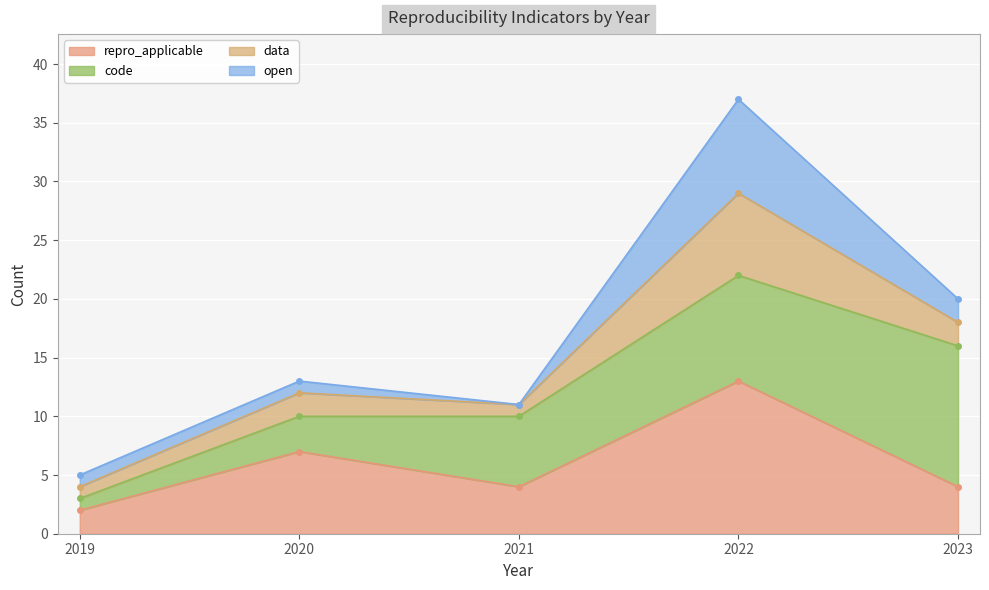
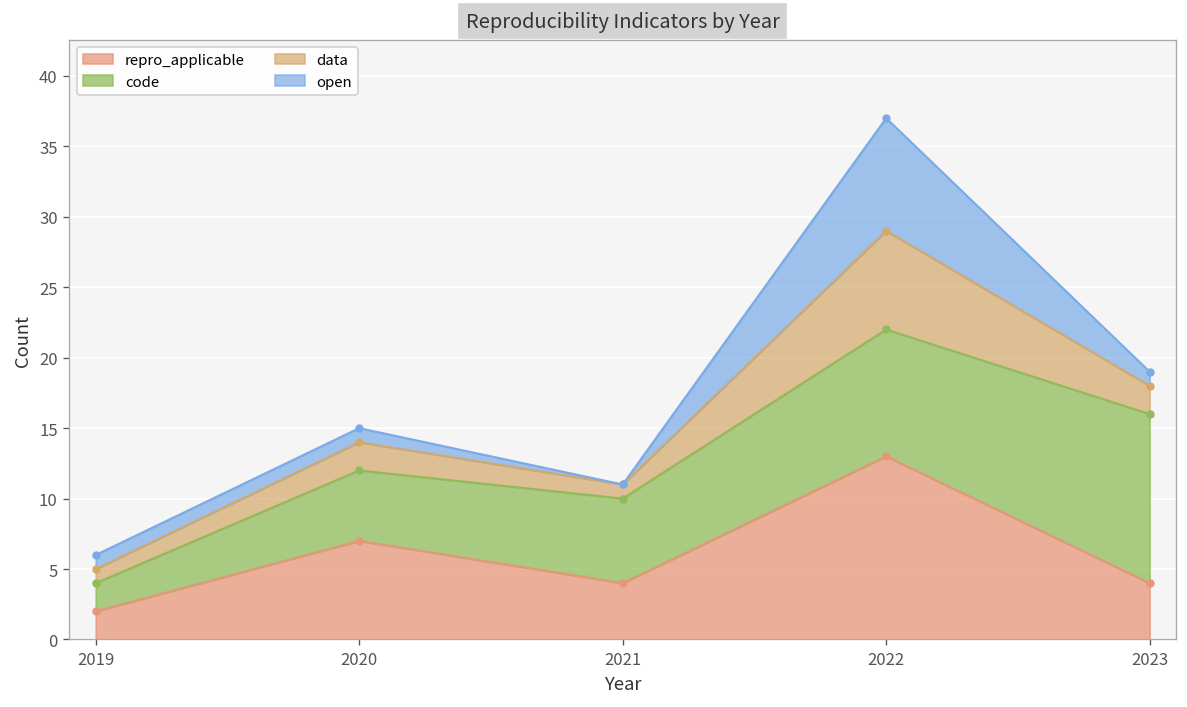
code, 2019: 1 -> 2
code, 2020: 3 -> 5
open, 2023: 2 -> 1
